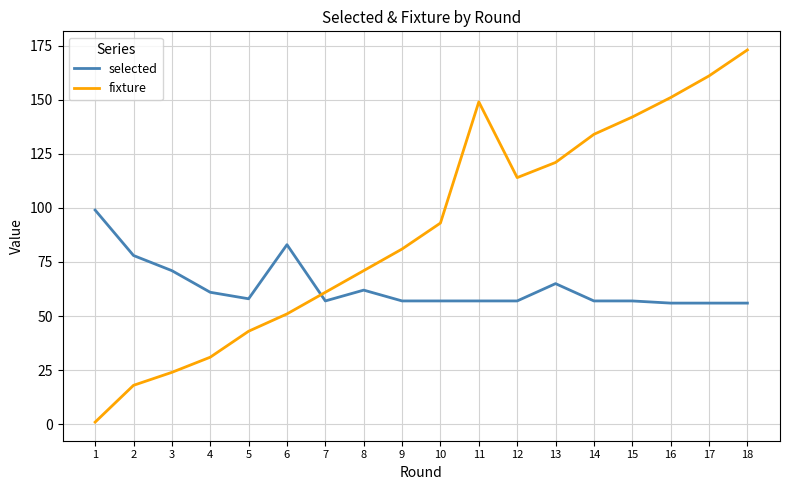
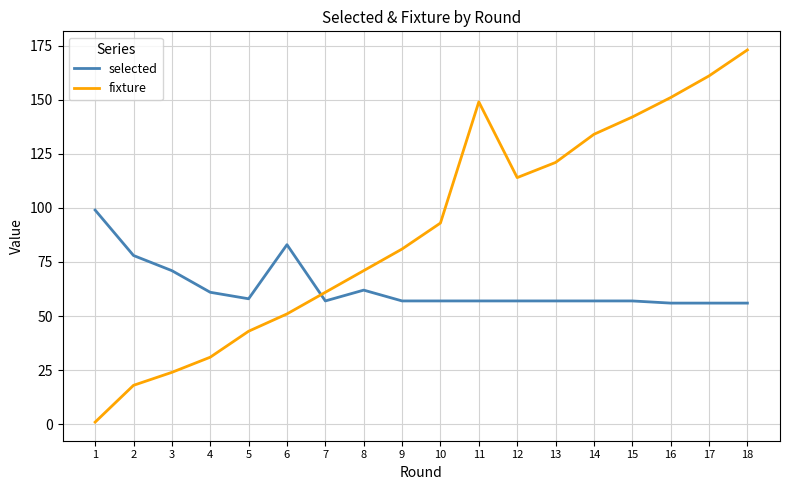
selected, 13: 65 -> 57
